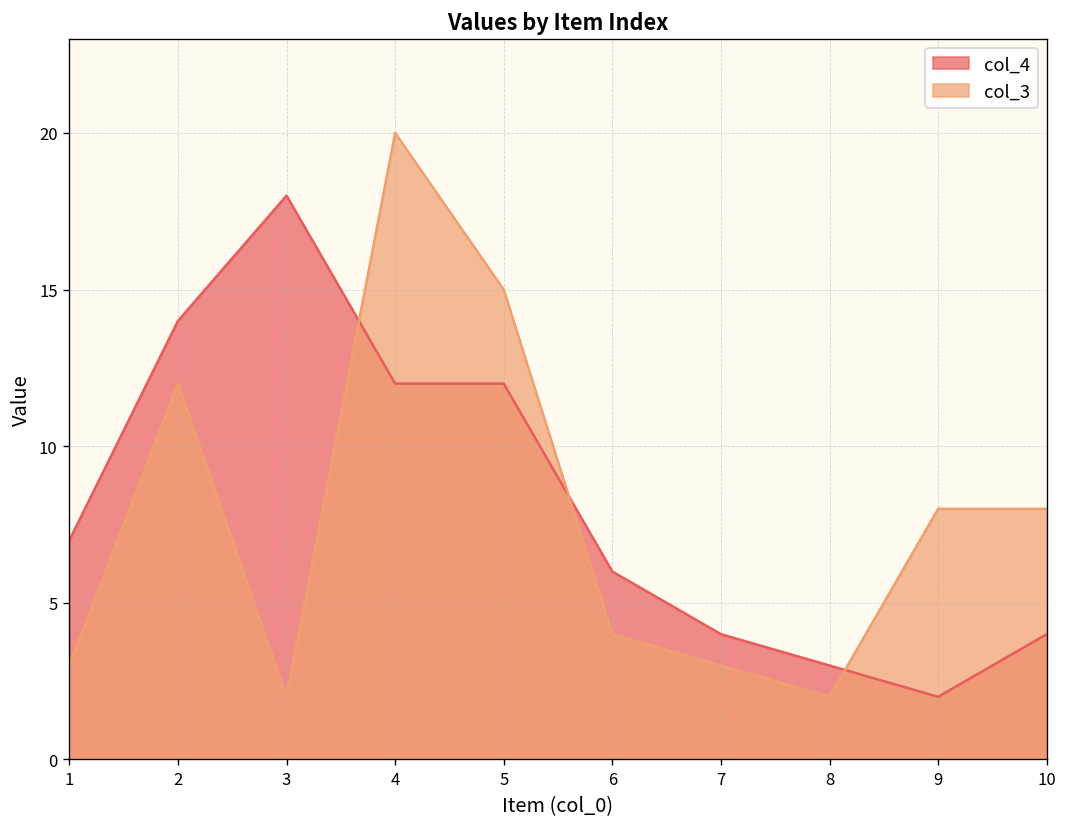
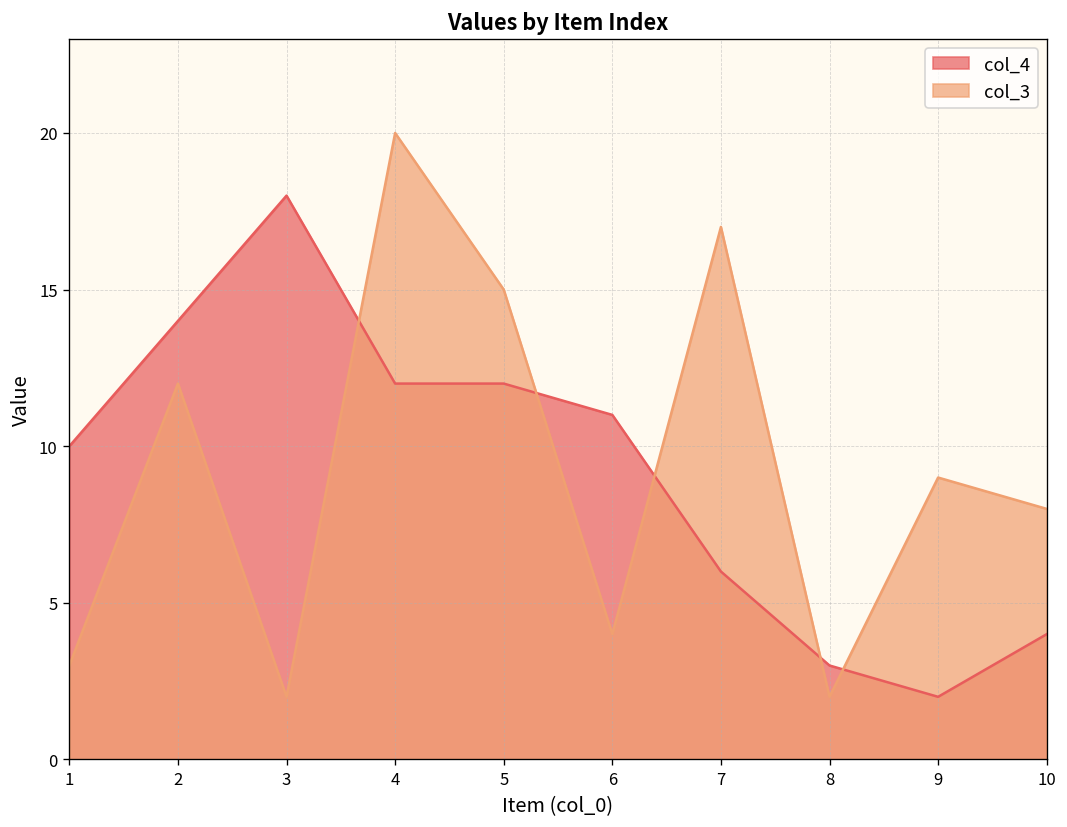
col_4, 1: 7 -> 10
col_4, 6: 6 -> 11
col_4, 7: 4 -> 6
col_3, 7: 3 -> 17
col_3, 9: 8 -> 9
